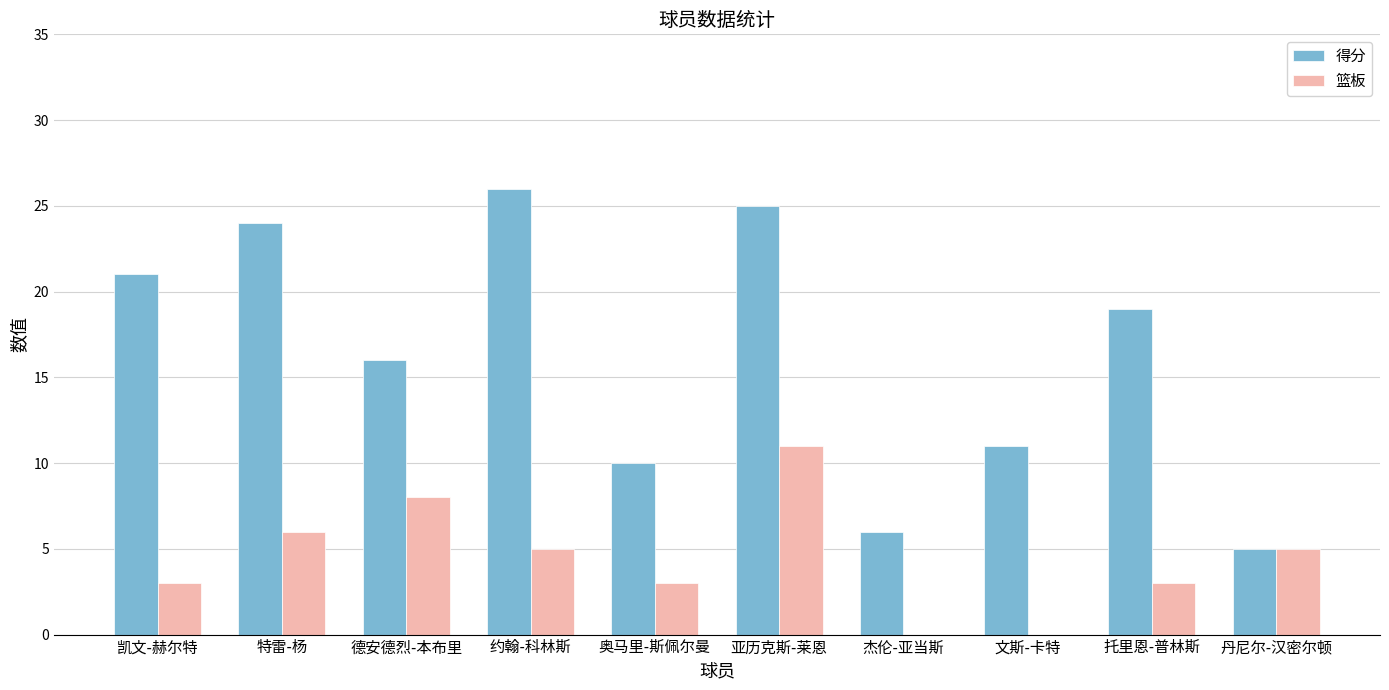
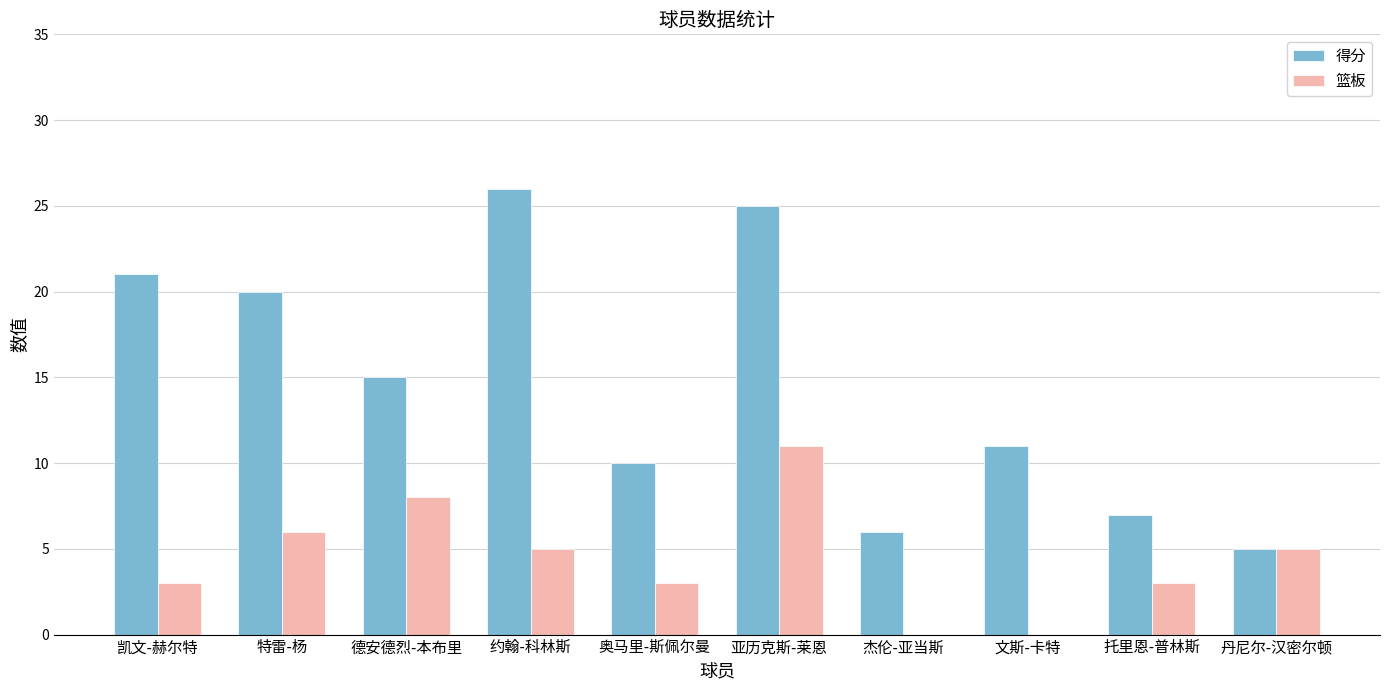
得分, 特雷-杨: 24 -> 20
得分, 德安德烈-本布里: 16 -> 15
得分, 托里恩-普林斯: 19 -> 7
